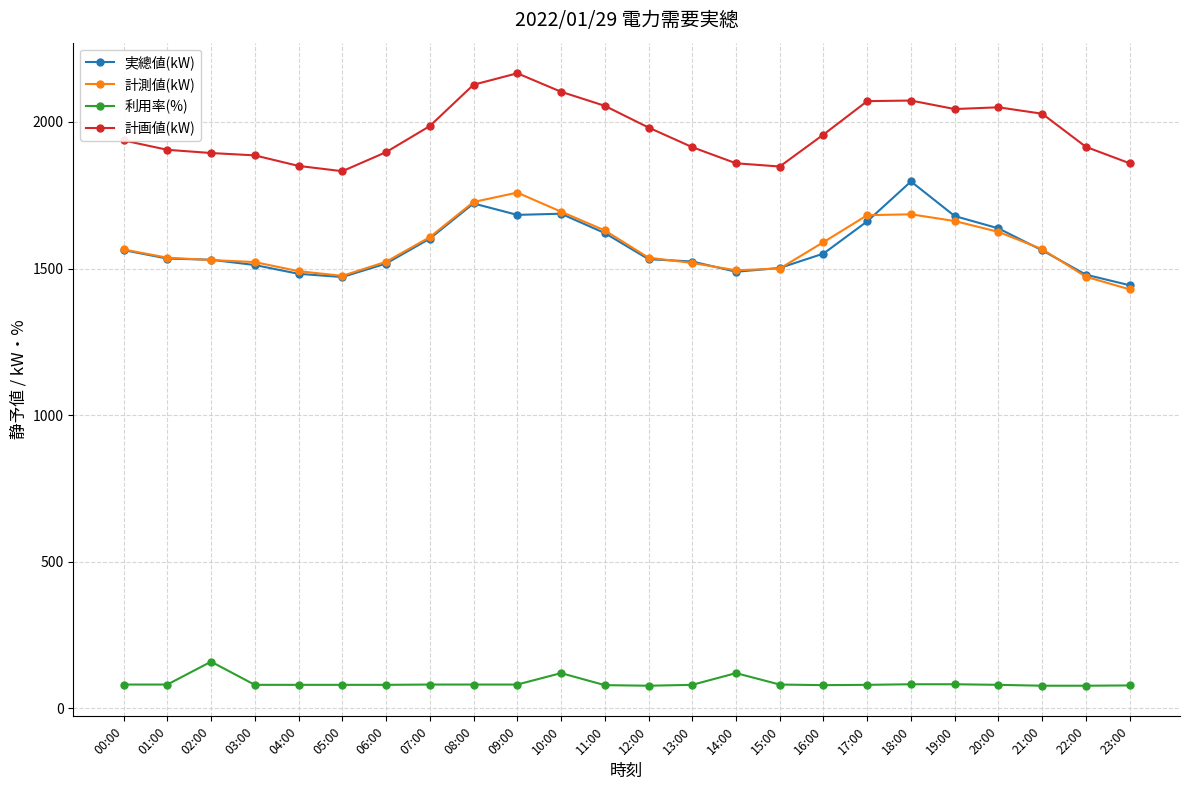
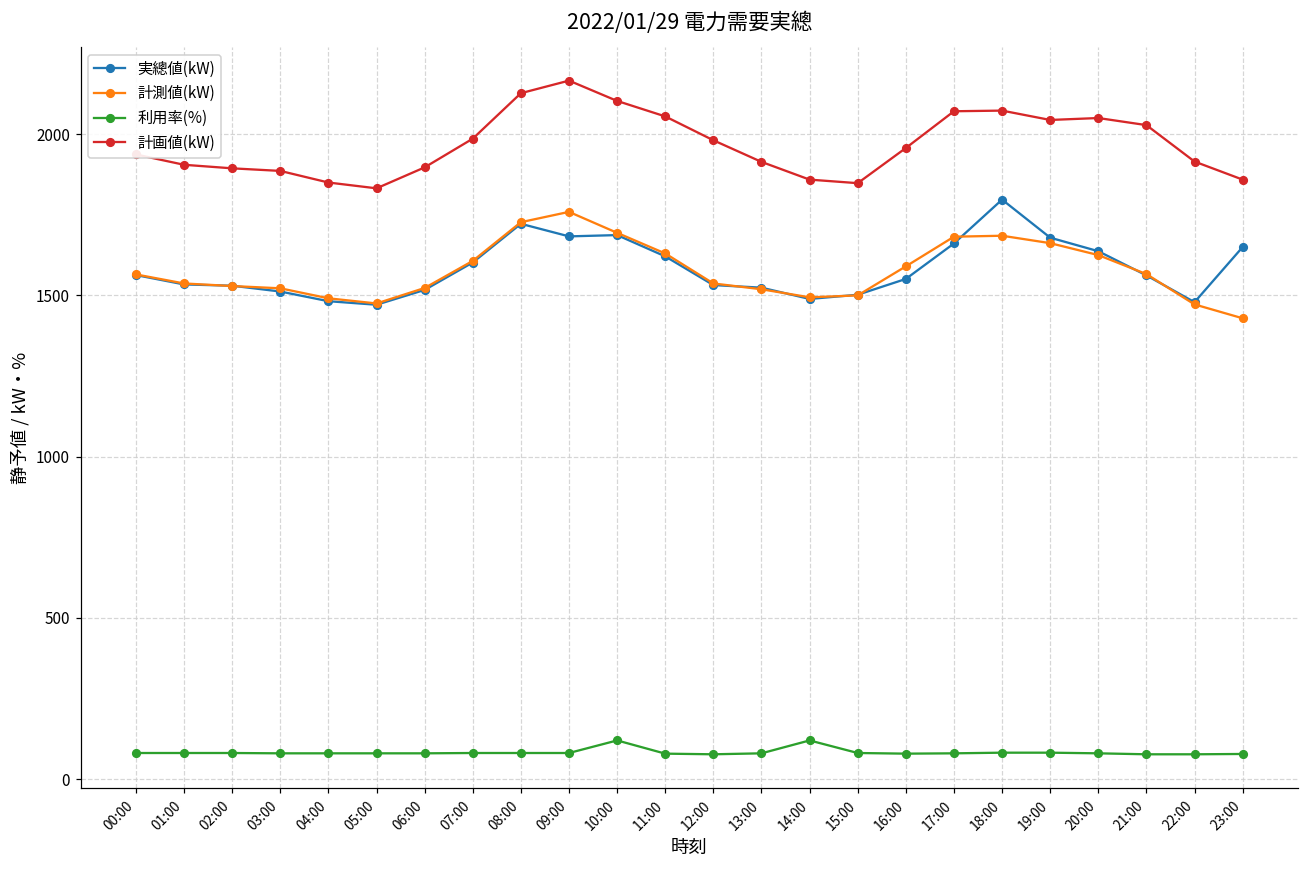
利用率(%), 02:00: 160 -> 80
実總値(kW), 23:00: 1440 -> 1650
